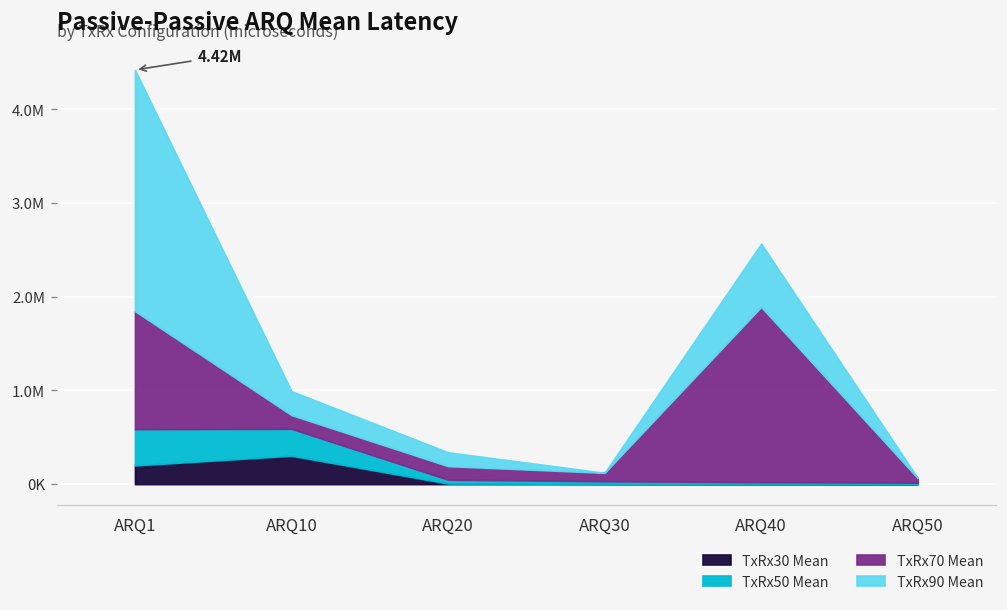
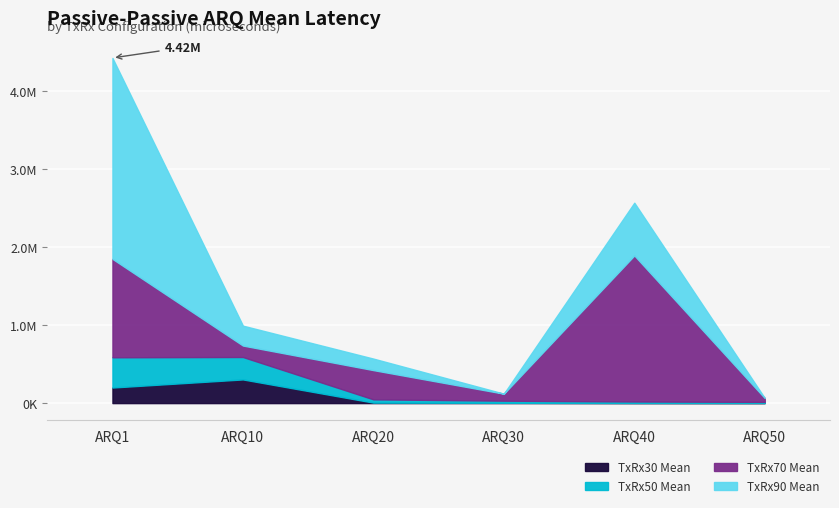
TxRx70 Mean, ARQ20: 100000 -> 400000
